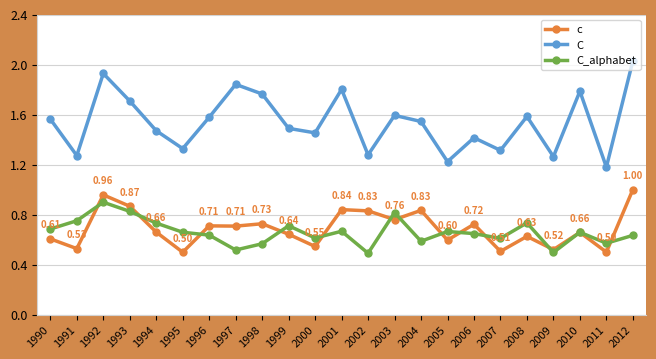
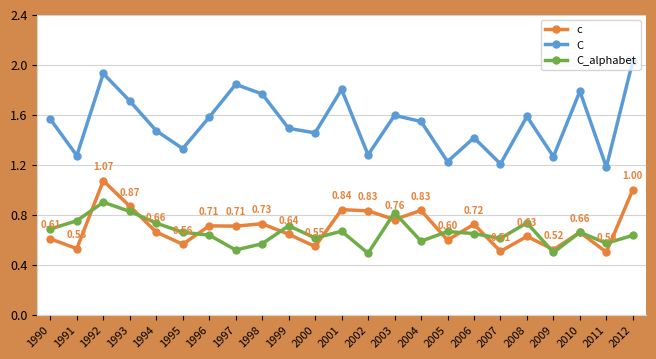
c, 1992: 0.96 -> 1.07
c, 1995: 0.50 -> 0.56
C, 2007: 1.31 -> 1.21
